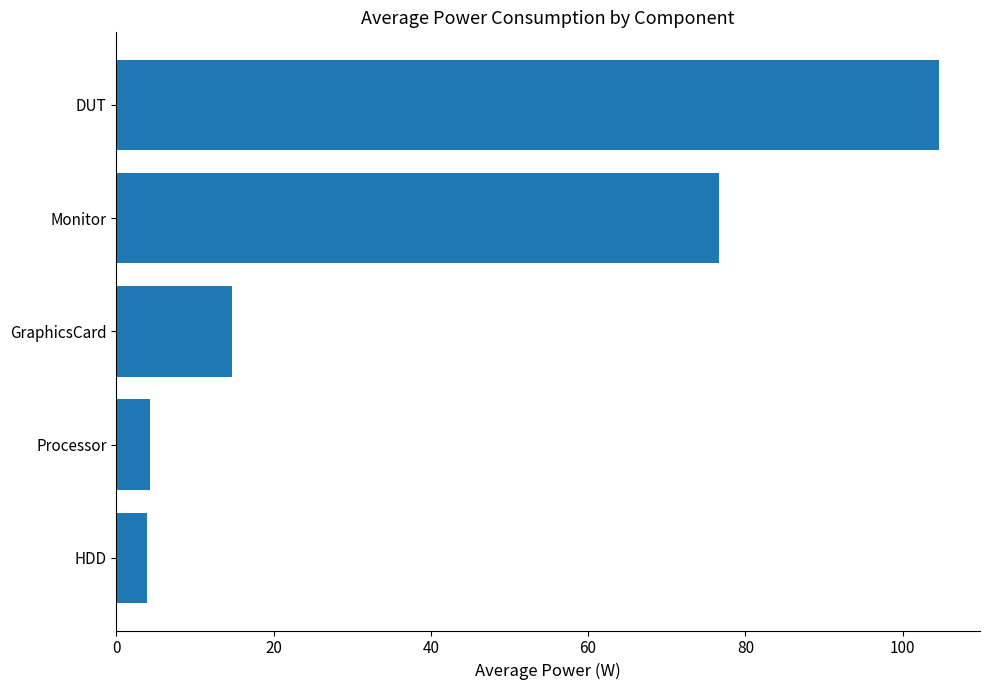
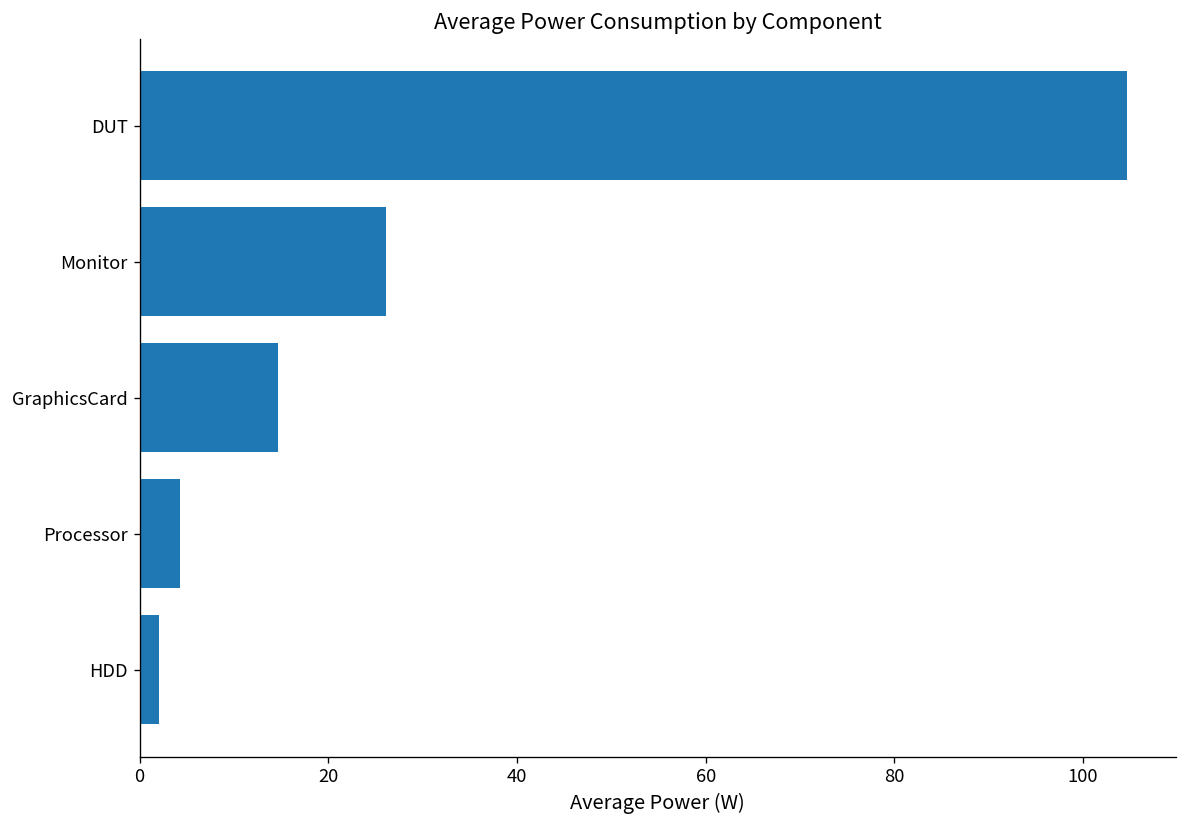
Monitor: 77 -> 26
HDD: 4 -> 2
